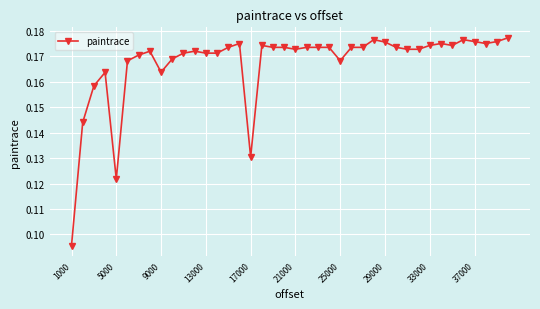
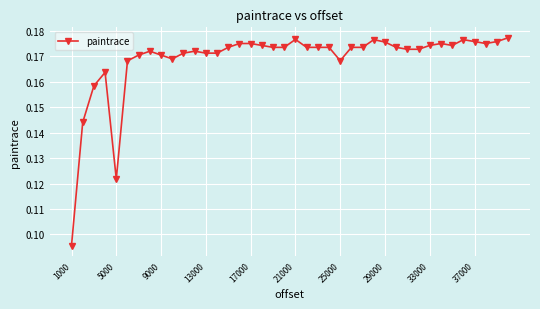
9000: 0.164 -> 0.170
17000: 0.130 -> 0.175
21000: 0.173 -> 0.177
